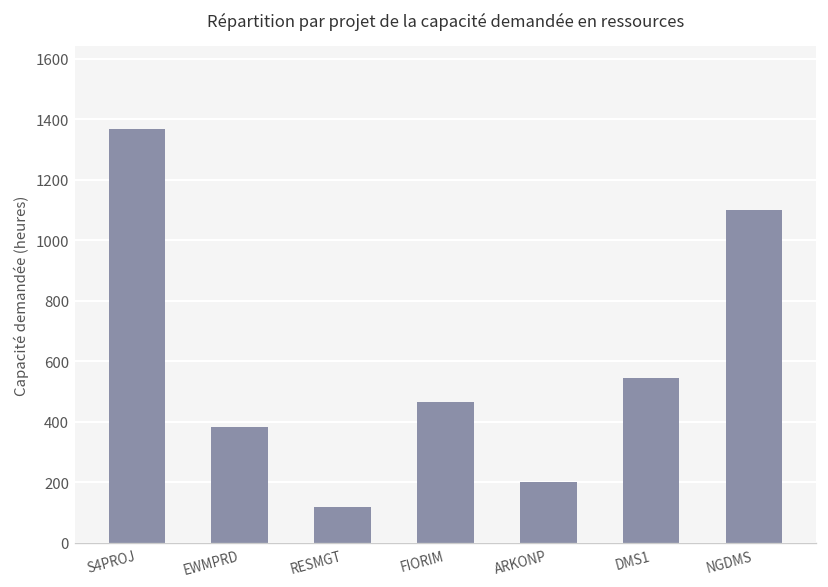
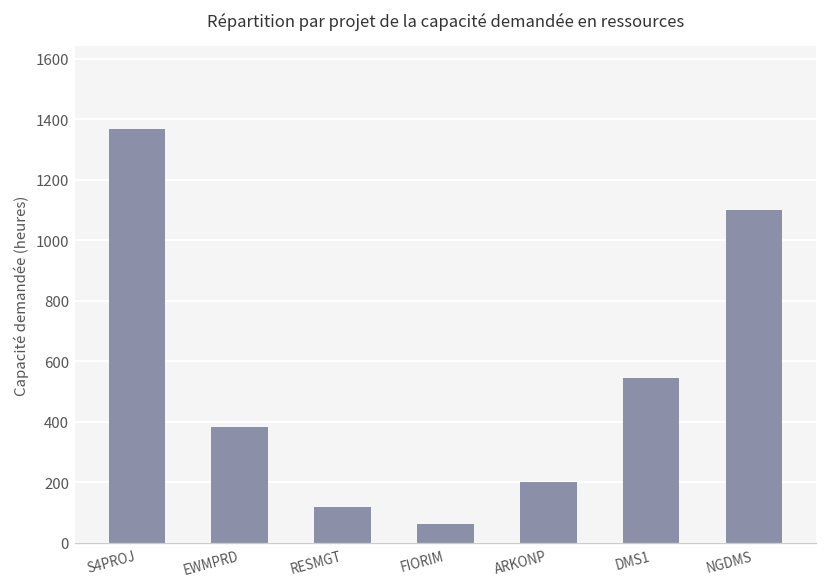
FIORIM: 470 -> 60
